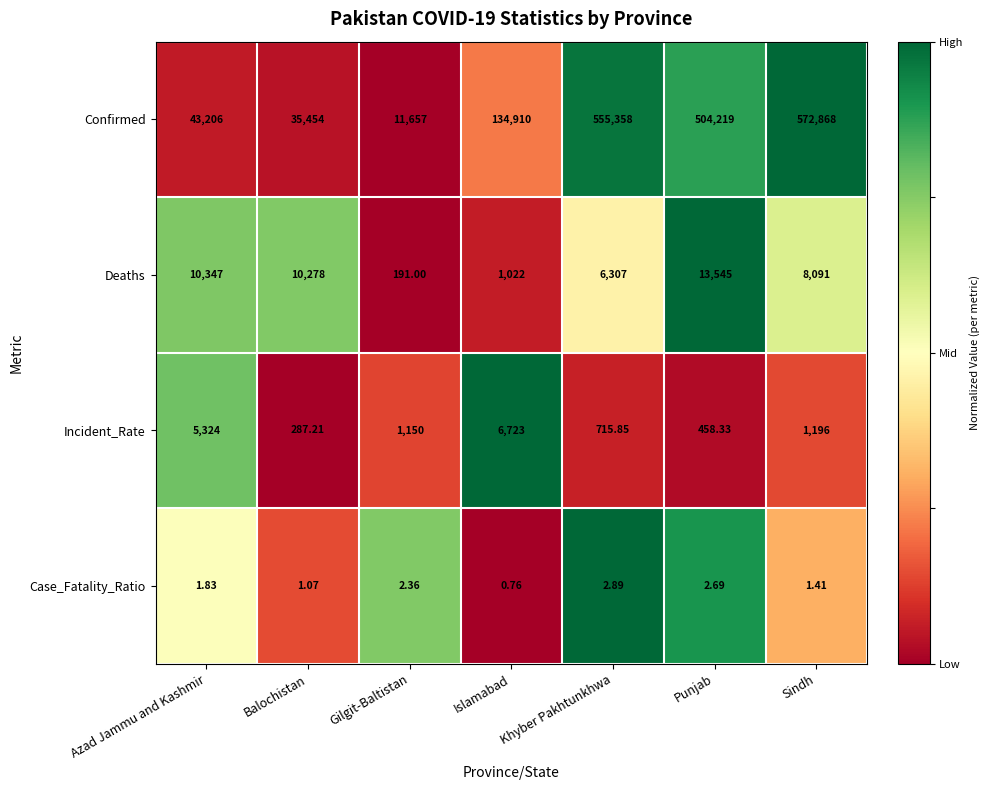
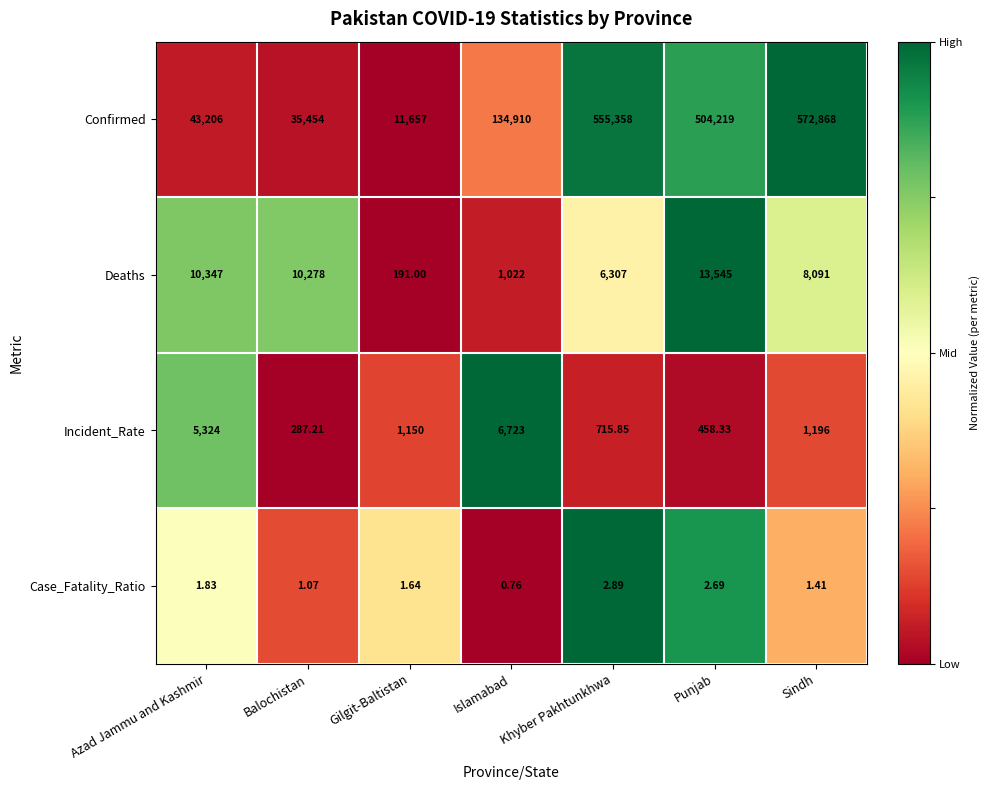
Case_Fatality_Ratio, Gilgit-Baltistan: 2.36 -> 1.64
